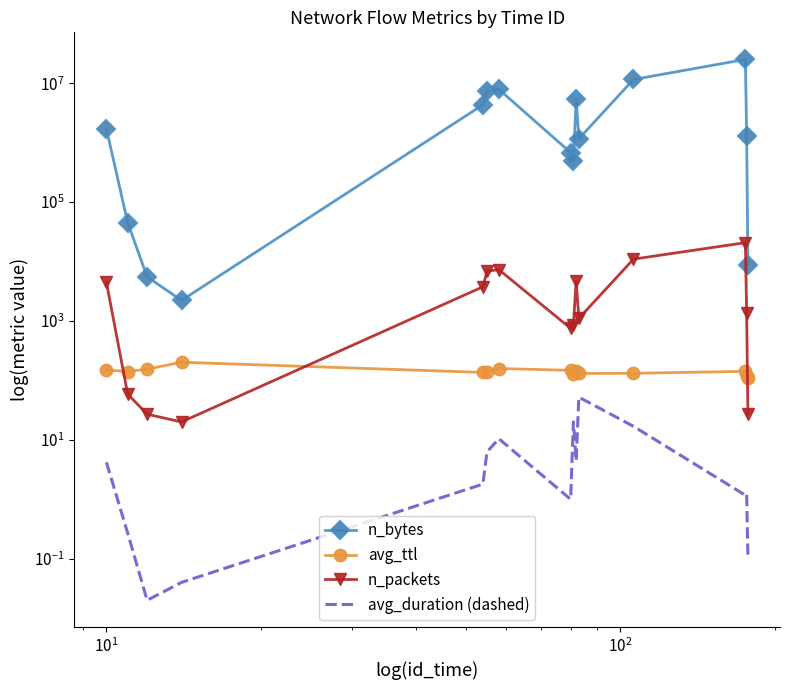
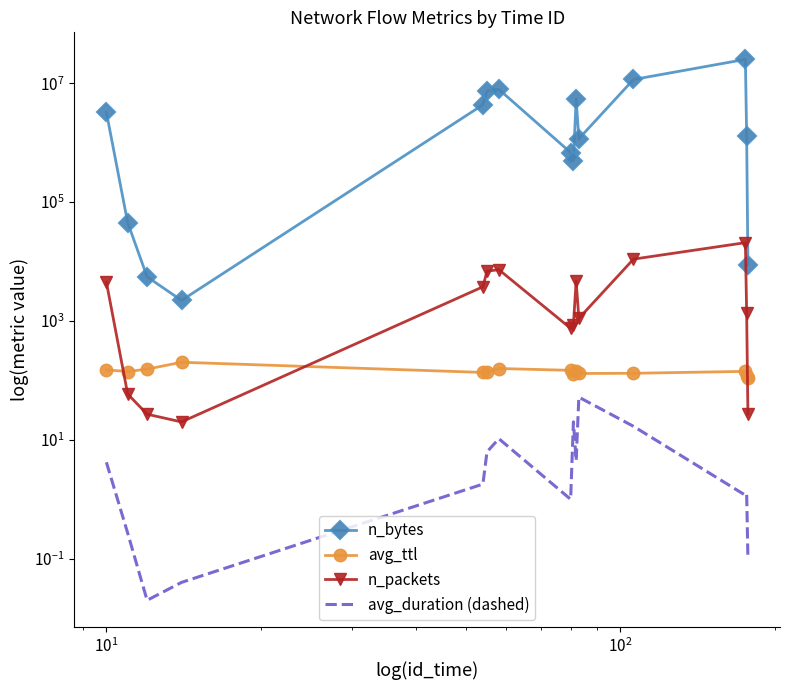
n_bytes, 10^1: 1700000 -> 3000000
